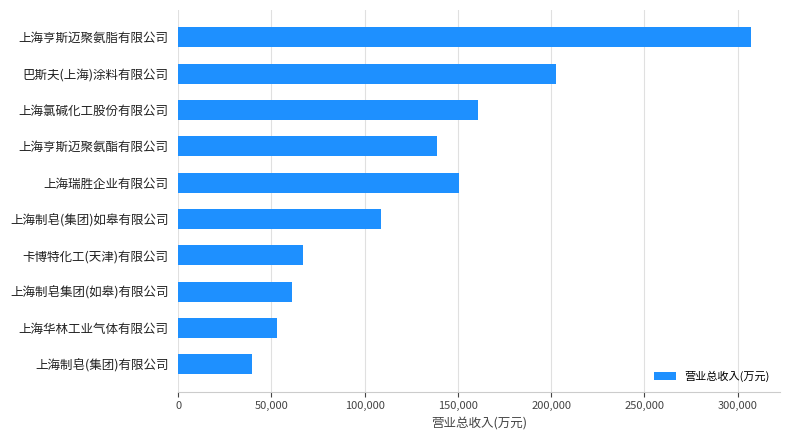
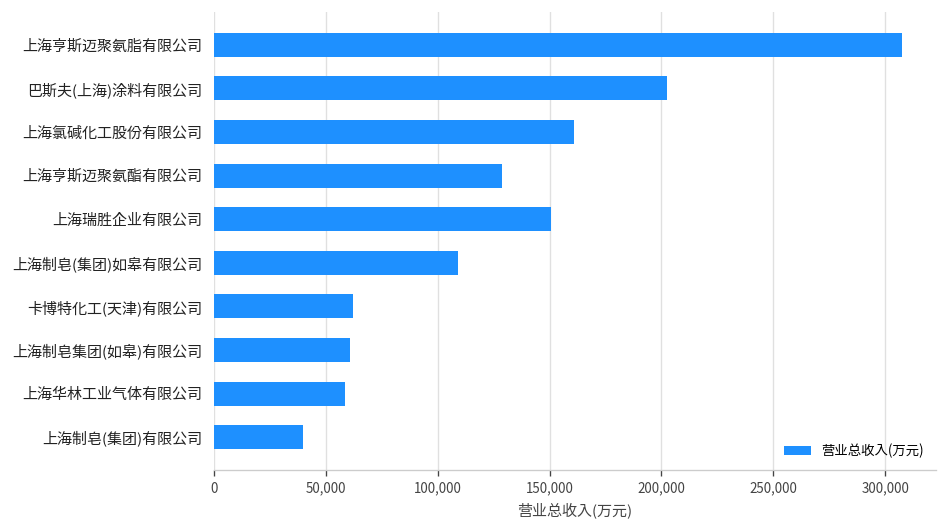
上海亨斯迈聚氨酯有限公司: 139,000 -> 129,000
卡博特化工(天津)有限公司: 67,000 -> 62,000
上海华林工业气体有限公司: 53,000 -> 59,000
